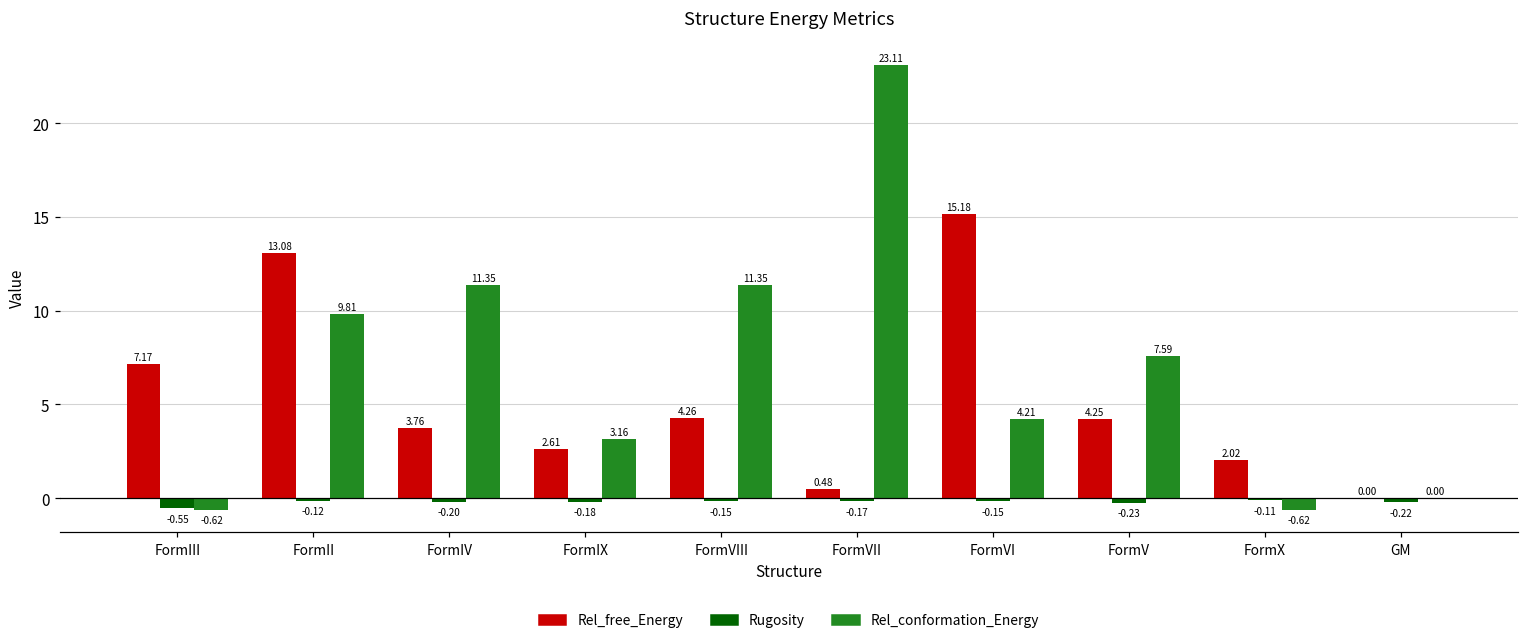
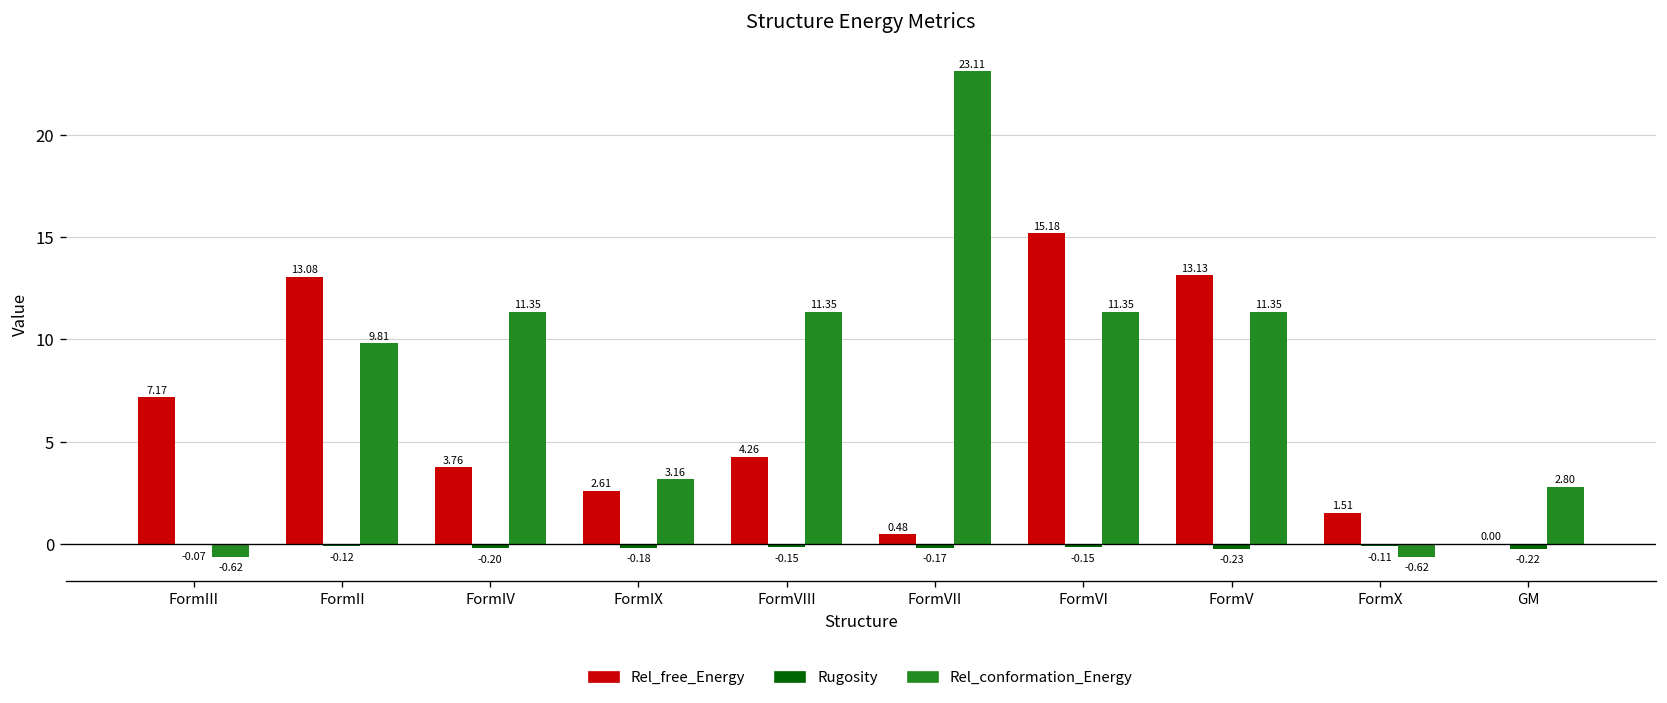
Rugosity, FormIII: -0.55 -> -0.07
Rel_conformation_Energy, FormVI: 4.21 -> 11.35
Rel_free_Energy, FormV: 4.25 -> 13.13
Rel_conformation_Energy, FormV: 7.59 -> 11.35
Rel_free_Energy, FormX: 2.02 -> 1.51
Rel_conformation_Energy, GM: 0.00 -> 2.80
